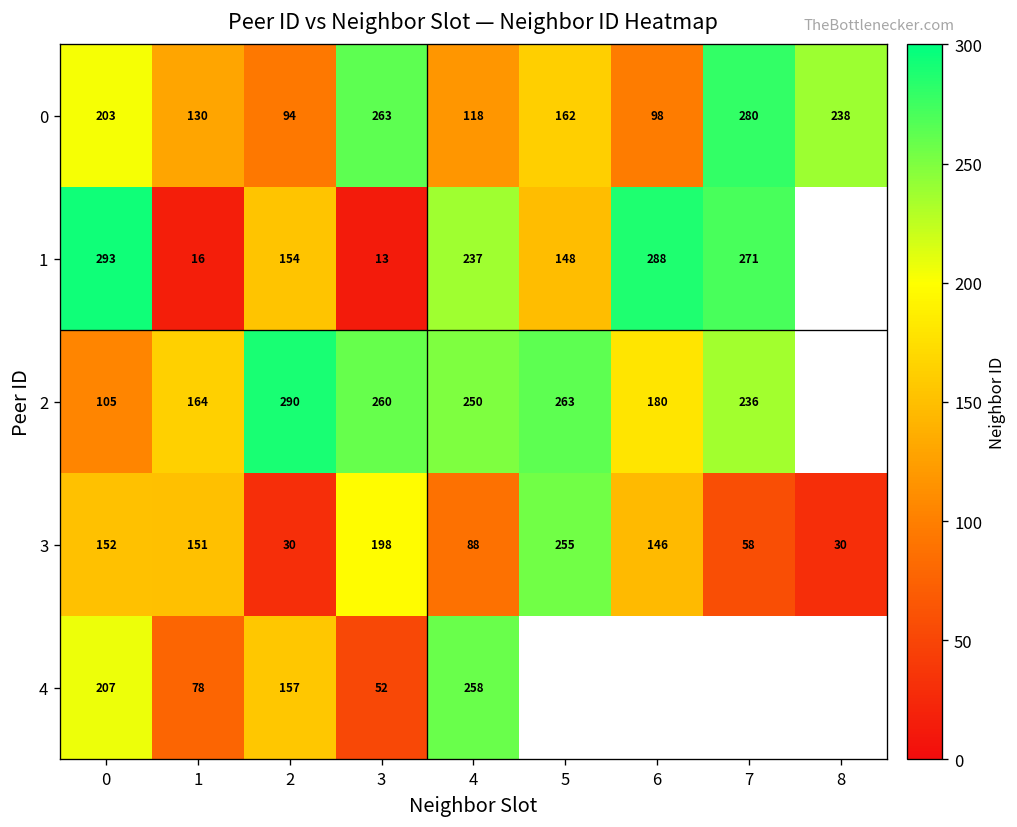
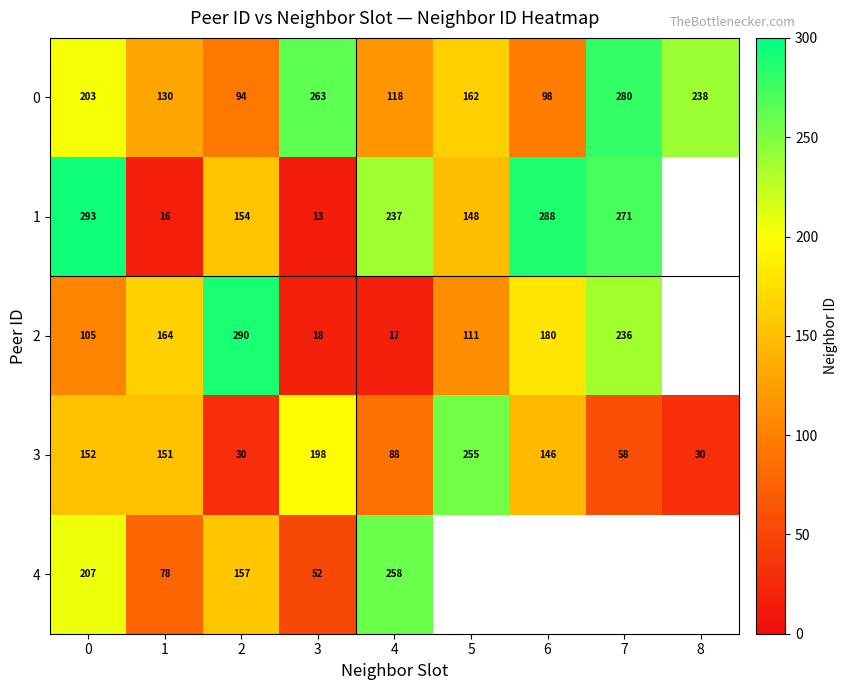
2, 3: 260 -> 18
2, 4: 250 -> 17
2, 5: 263 -> 111
